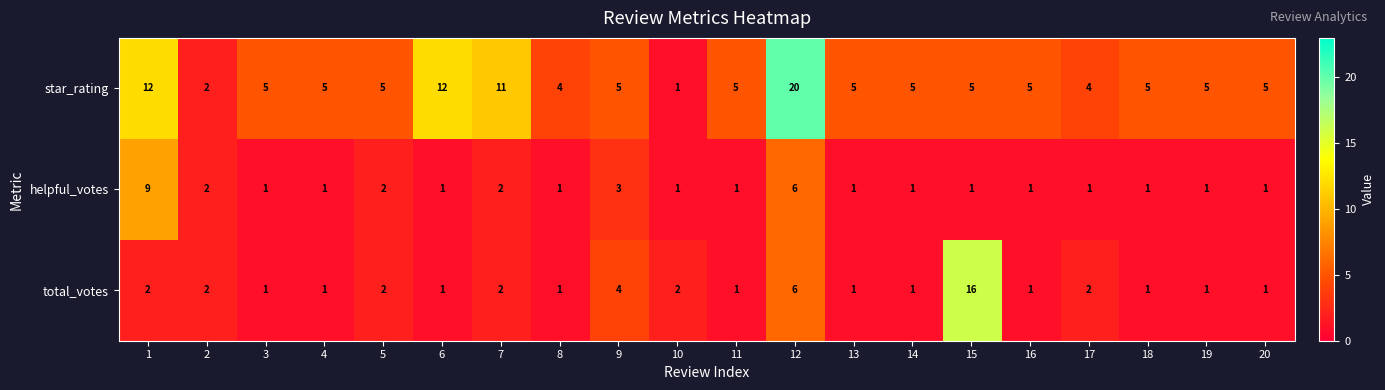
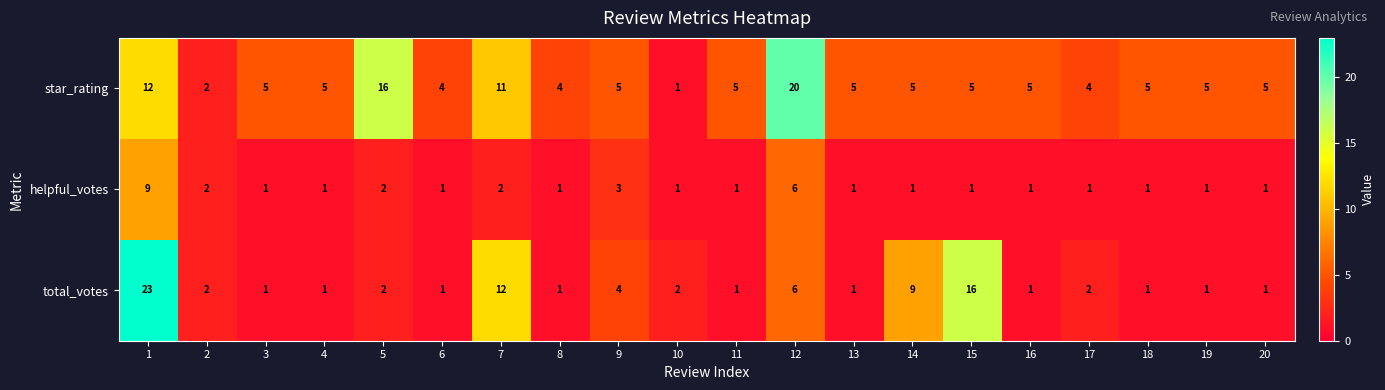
star_rating, 5: 5 -> 16
star_rating, 6: 12 -> 4
total_votes, 1: 2 -> 23
total_votes, 7: 2 -> 12
total_votes, 14: 1 -> 9
